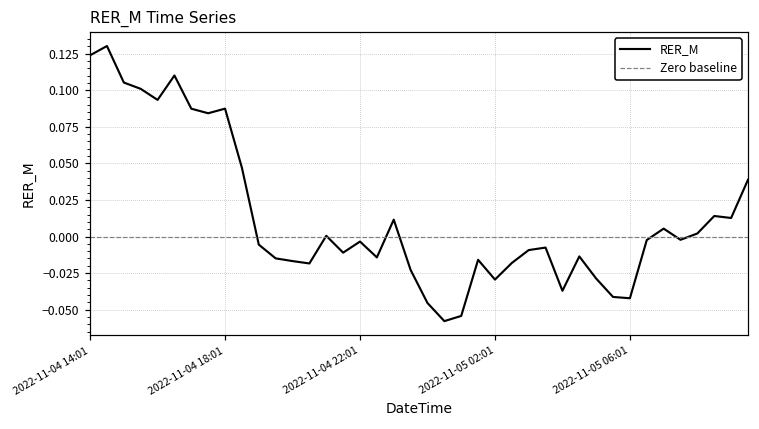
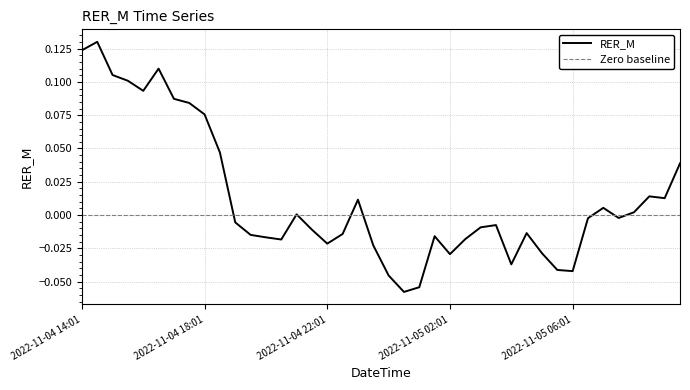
2022-11-04 18:01: 0.087 -> 0.076
2022-11-04 22:01: -0.003 -> -0.022
